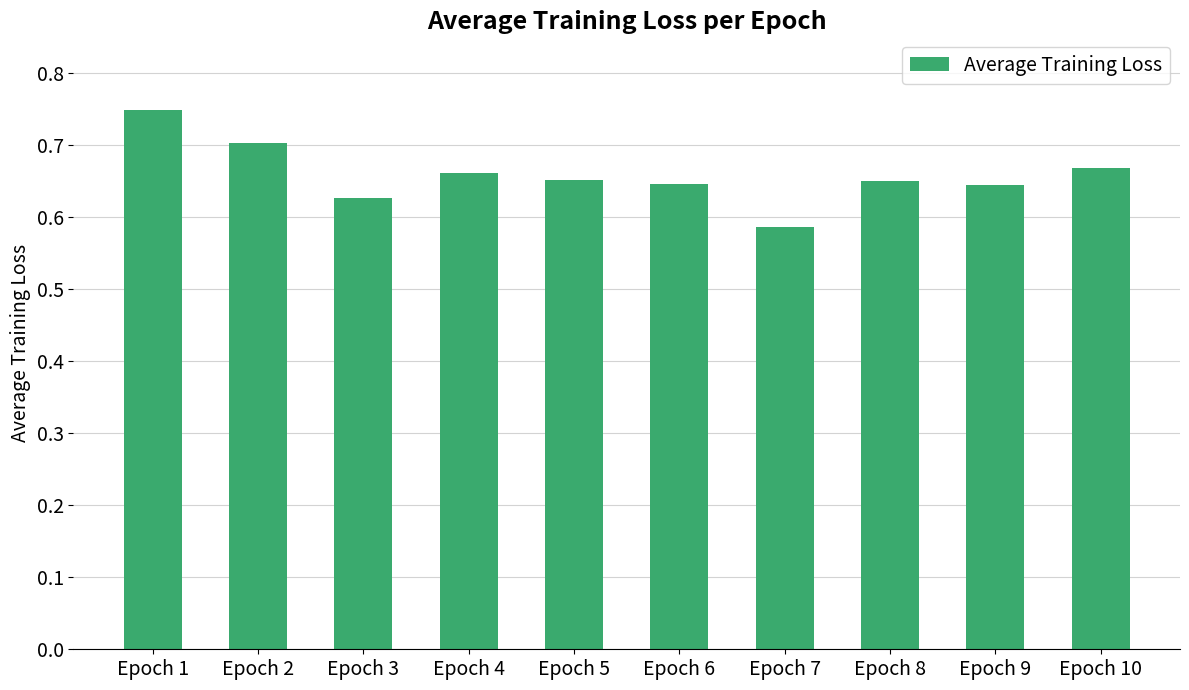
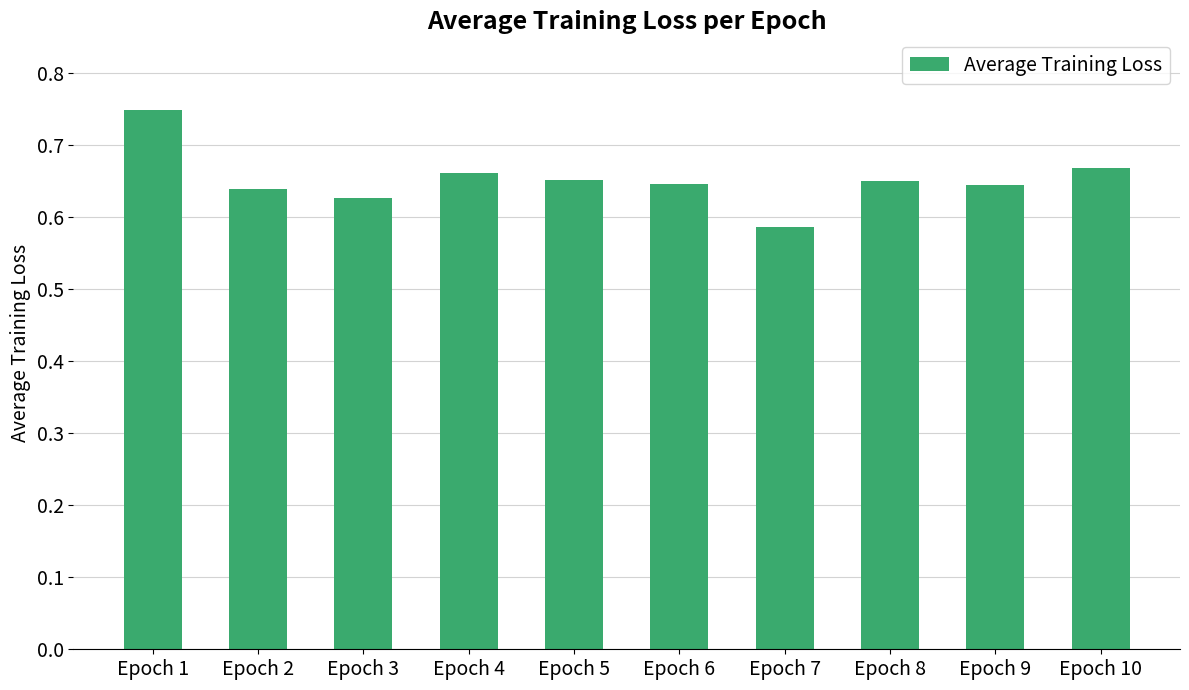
Epoch 2: 0.70 -> 0.64
